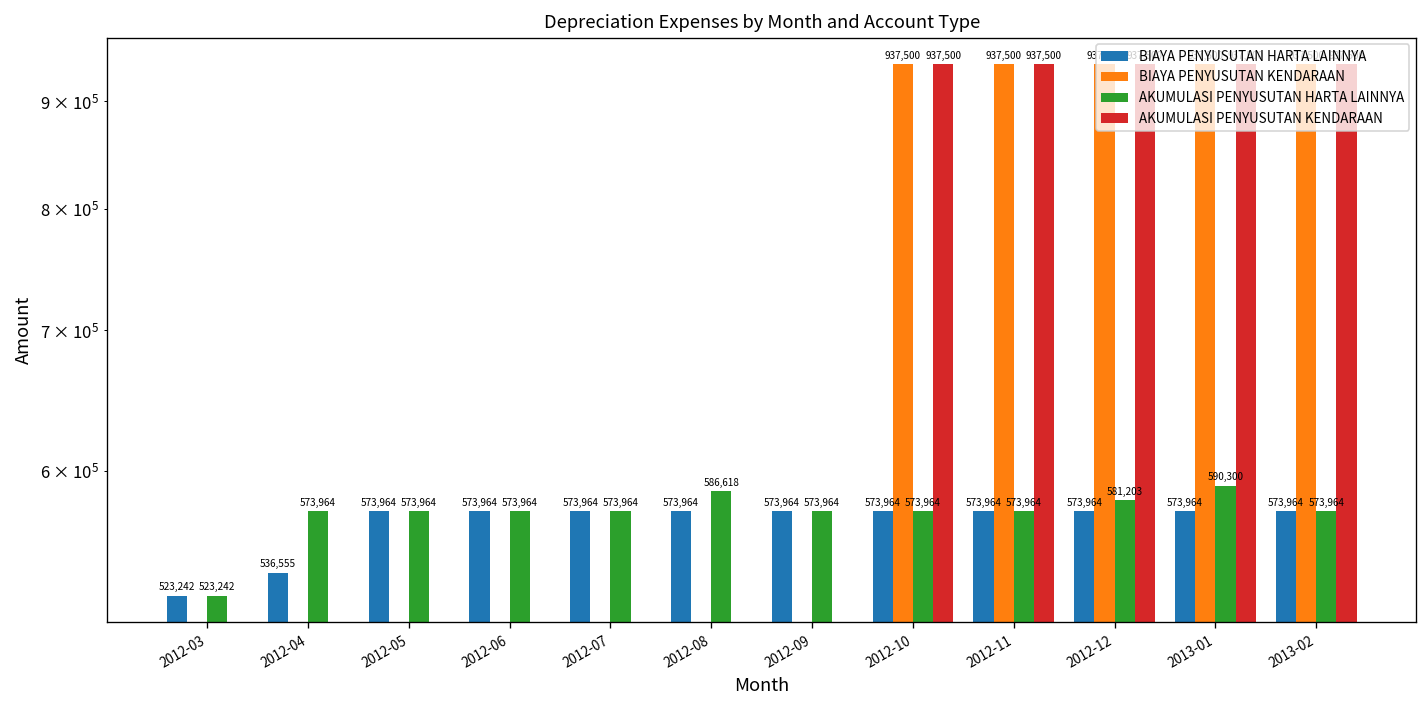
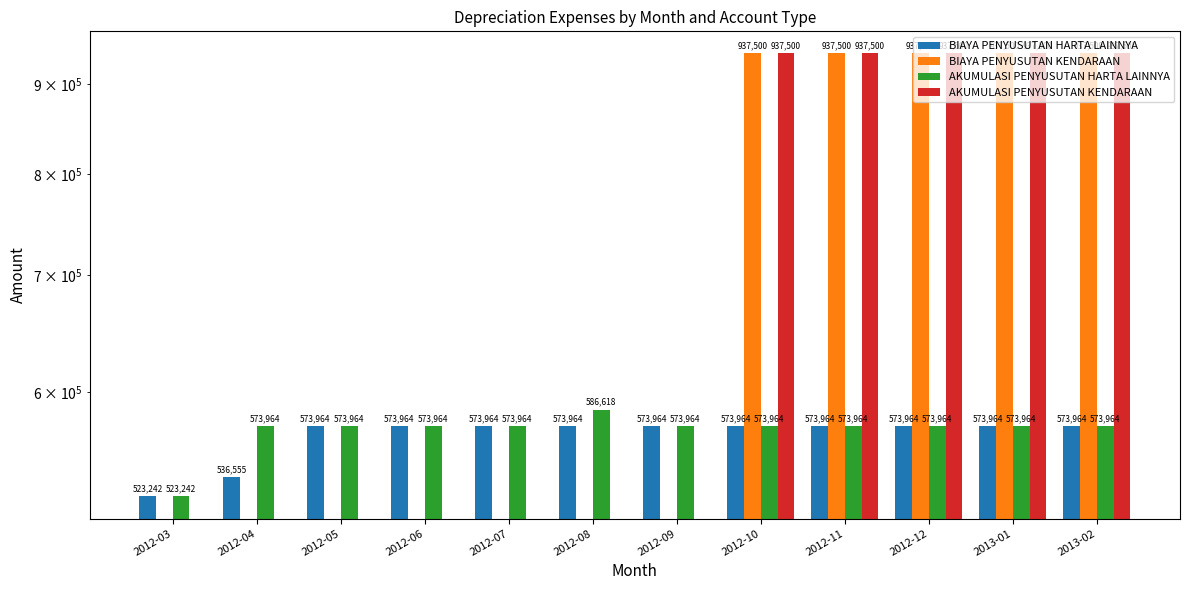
AKUMULASI PENYUSUTAN HARTA LAINNYA, 2012-12: 581,203 -> 573,964
AKUMULASI PENYUSUTAN HARTA LAINNYA, 2013-01: 590,300 -> 573,964
